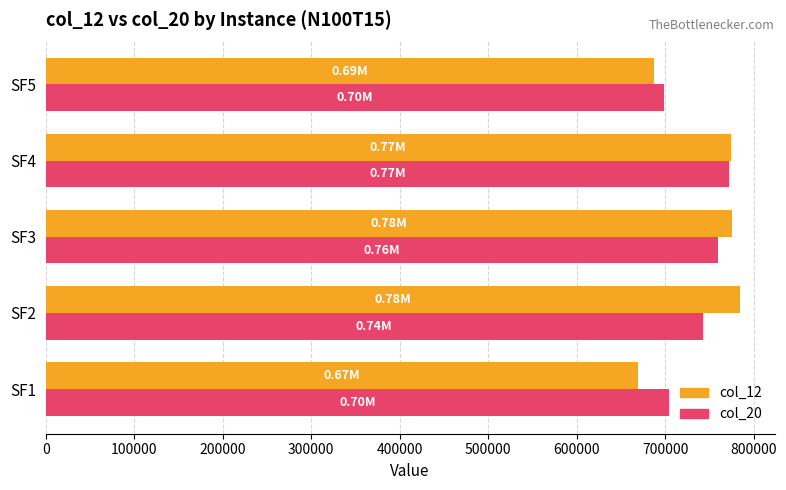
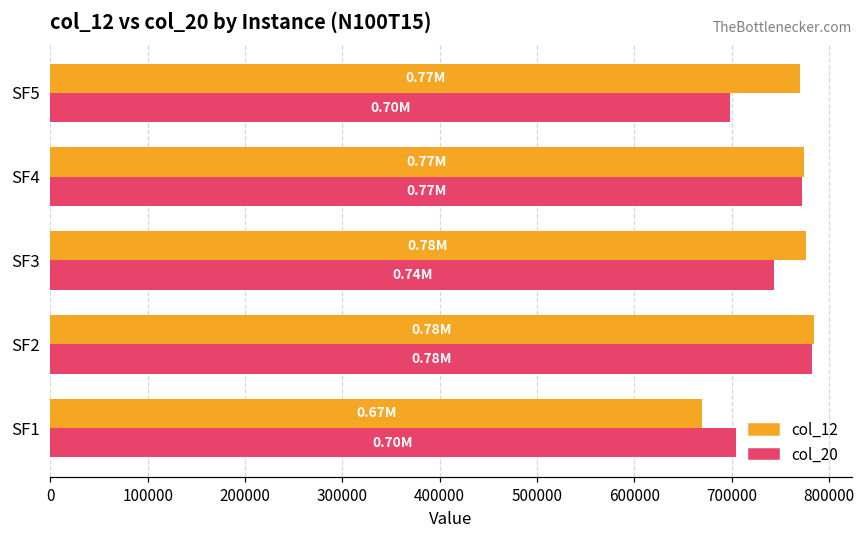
col_12, SF5: 0.69M -> 0.77M
col_20, SF3: 0.76M -> 0.74M
col_20, SF2: 0.74M -> 0.78M
